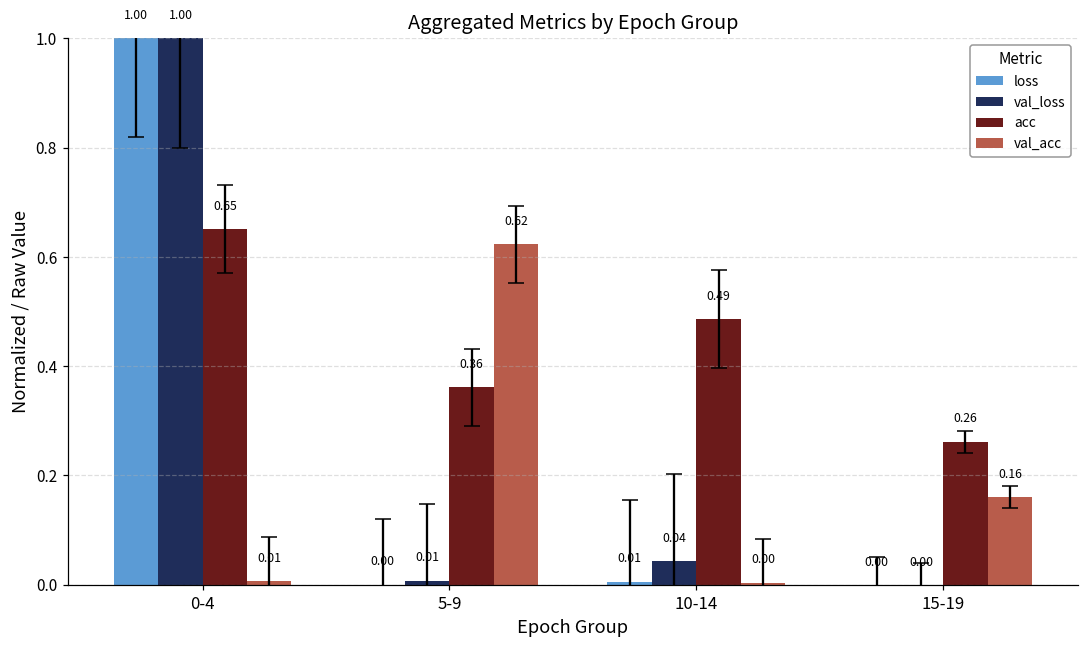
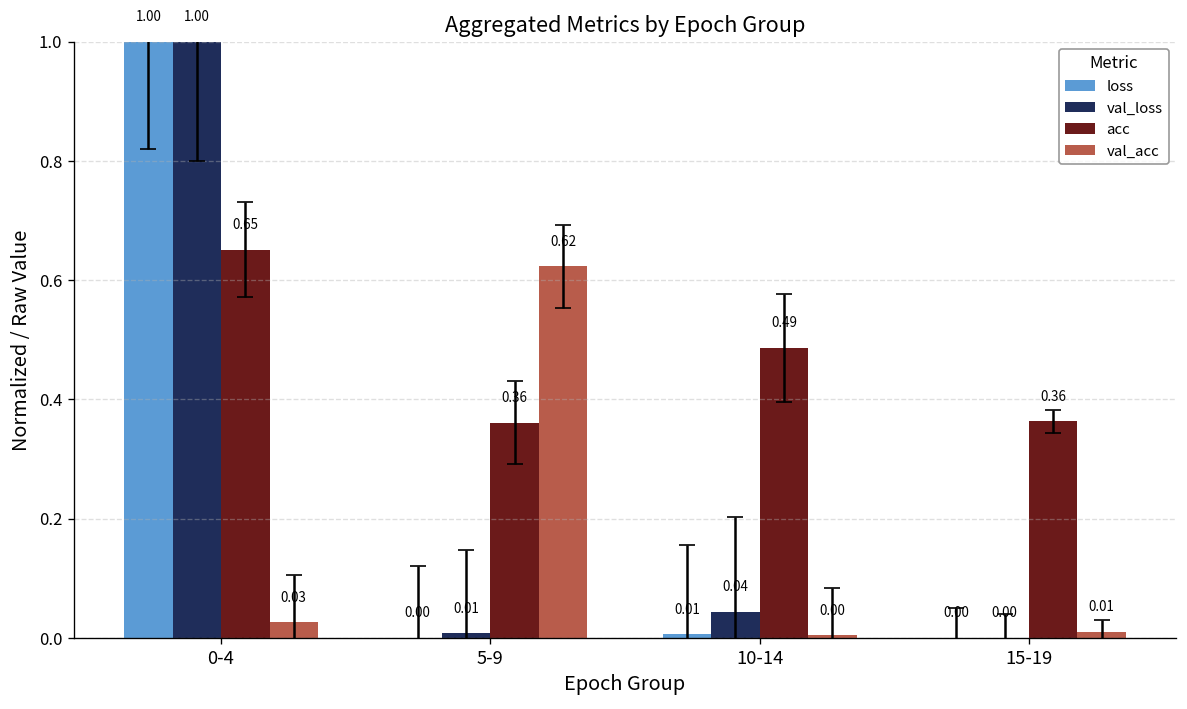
val_acc, 0-4: 0.01 -> 0.03
acc, 15-19: 0.26 -> 0.36
val_acc, 15-19: 0.16 -> 0.01
